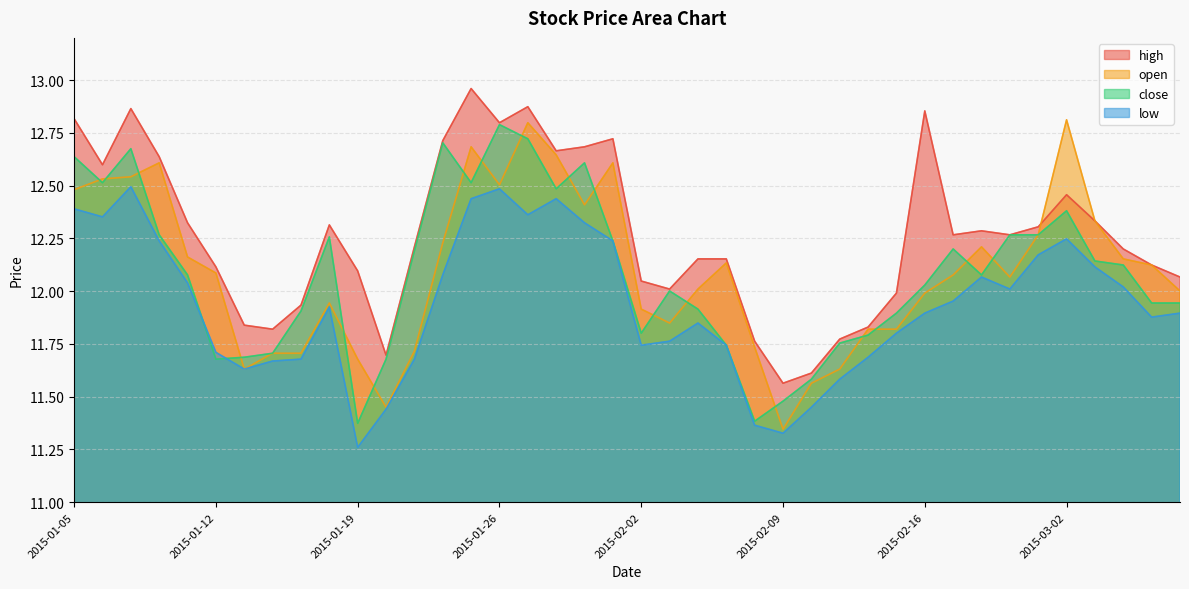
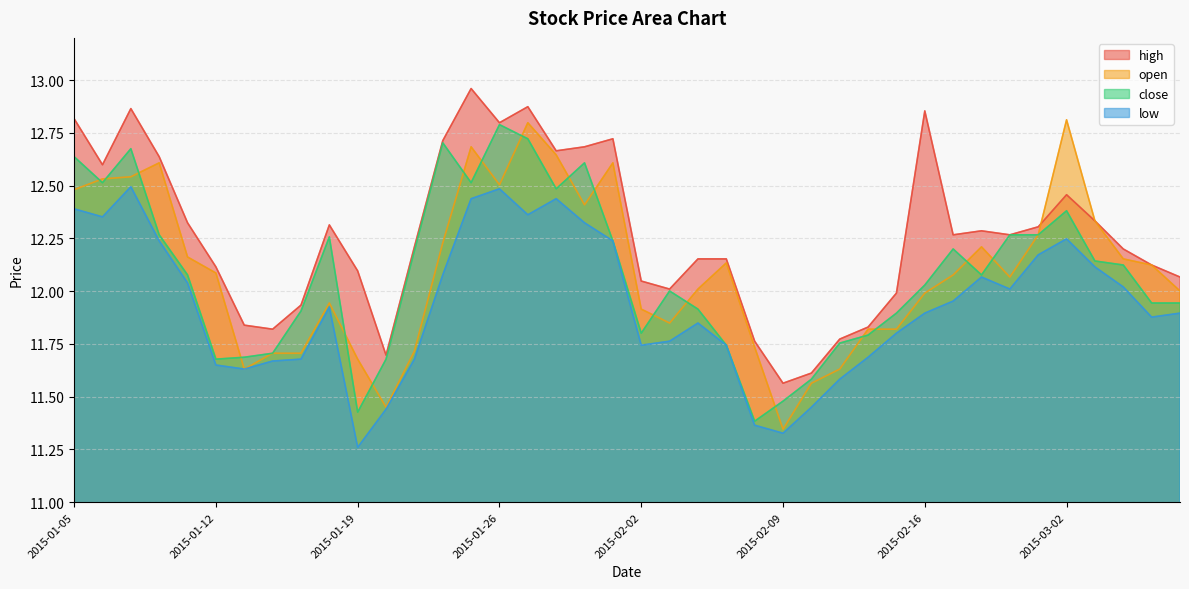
low, 2015-01-12: 11.71 -> 11.65
close, 2015-01-19: 11.37 -> 11.43
